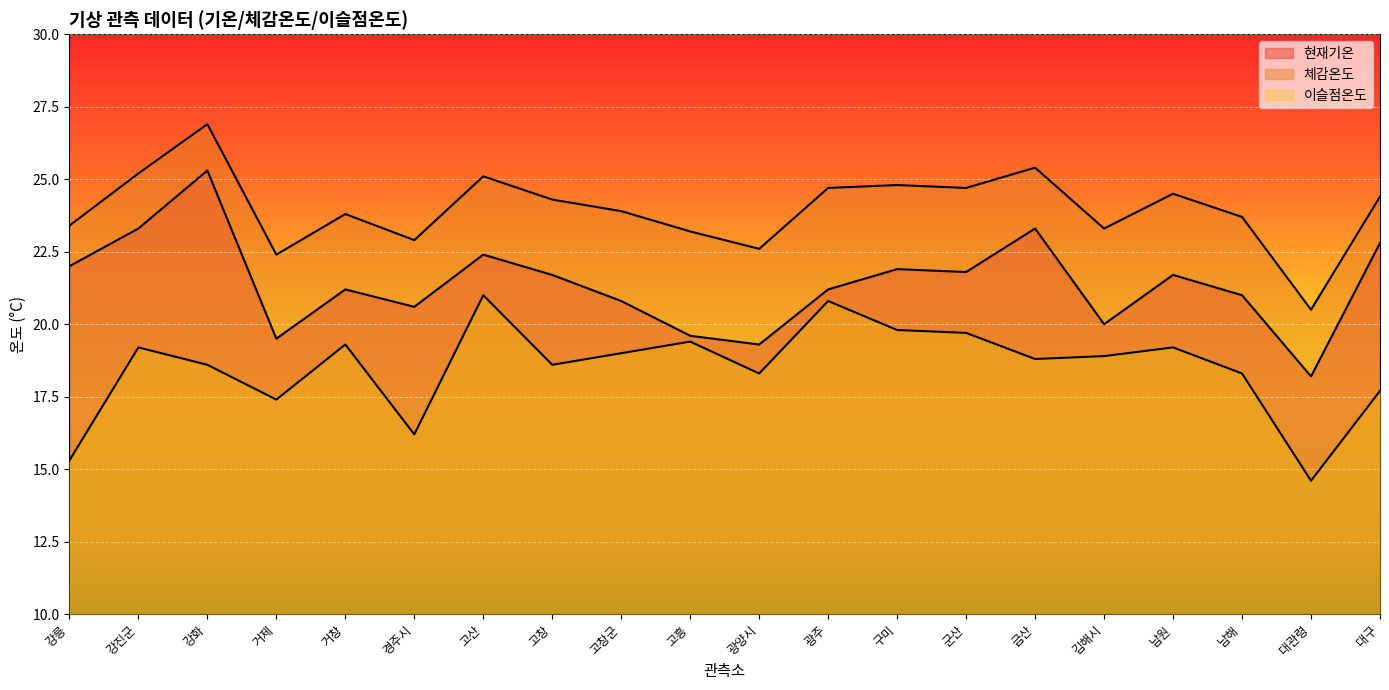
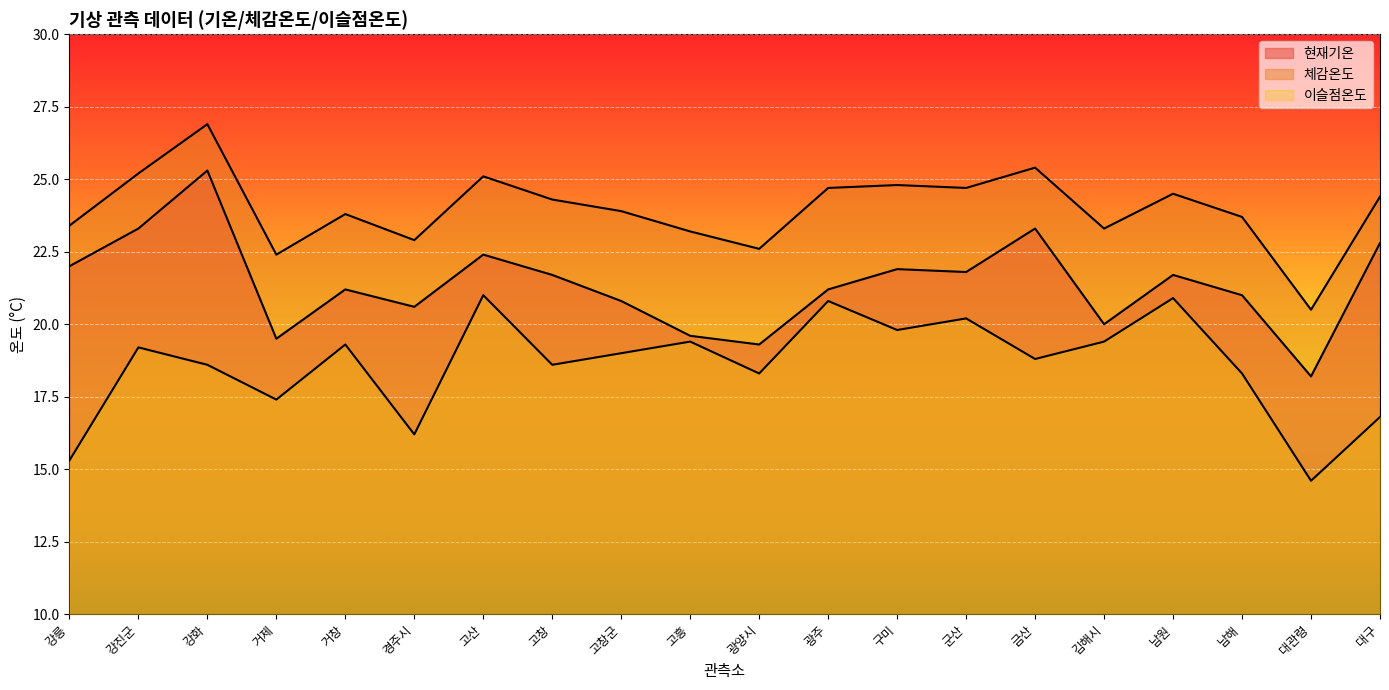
이슬점온도, 군산: 19.7 -> 20.2
이슬점온도, 김해시: 18.9 -> 19.4
이슬점온도, 남원: 19.2 -> 20.9
이슬점온도, 대구: 17.7 -> 16.8
